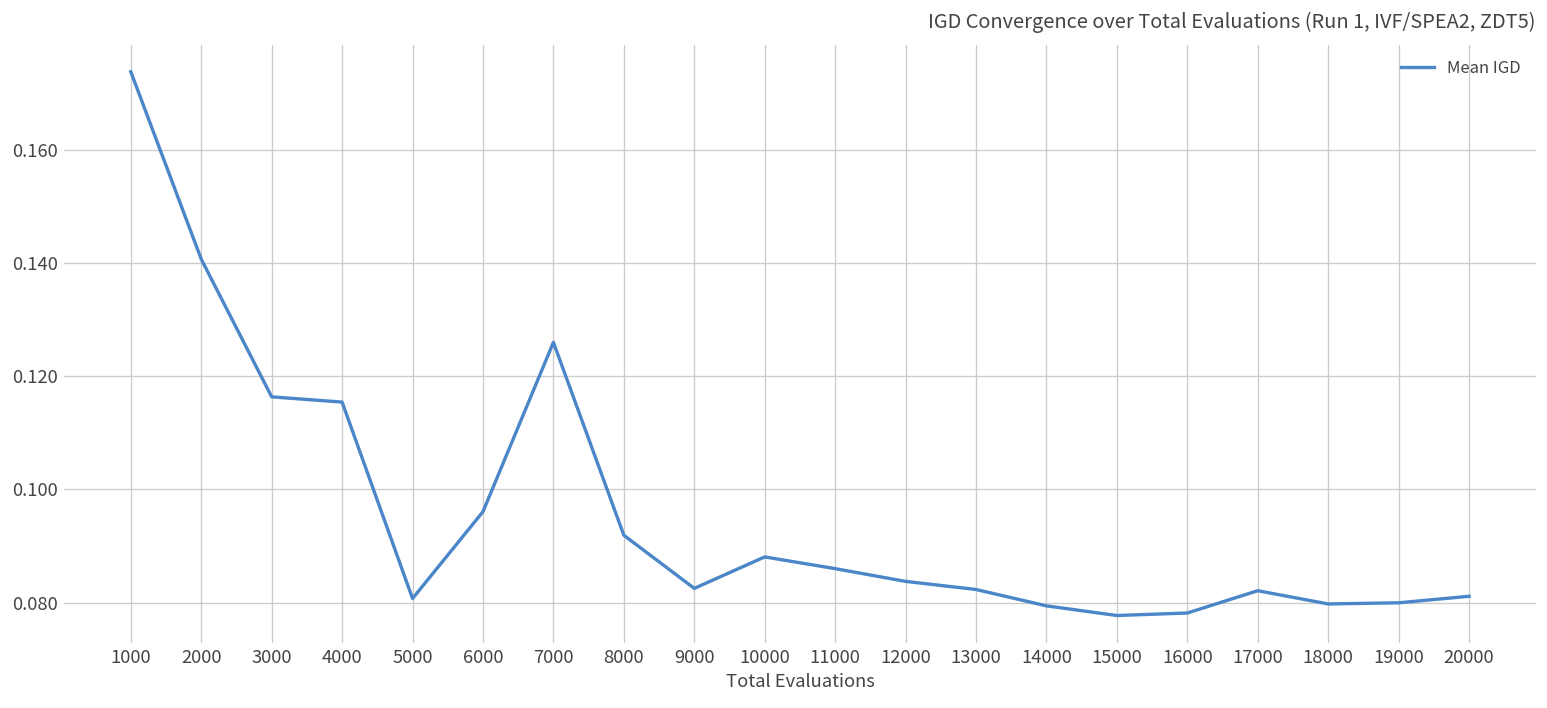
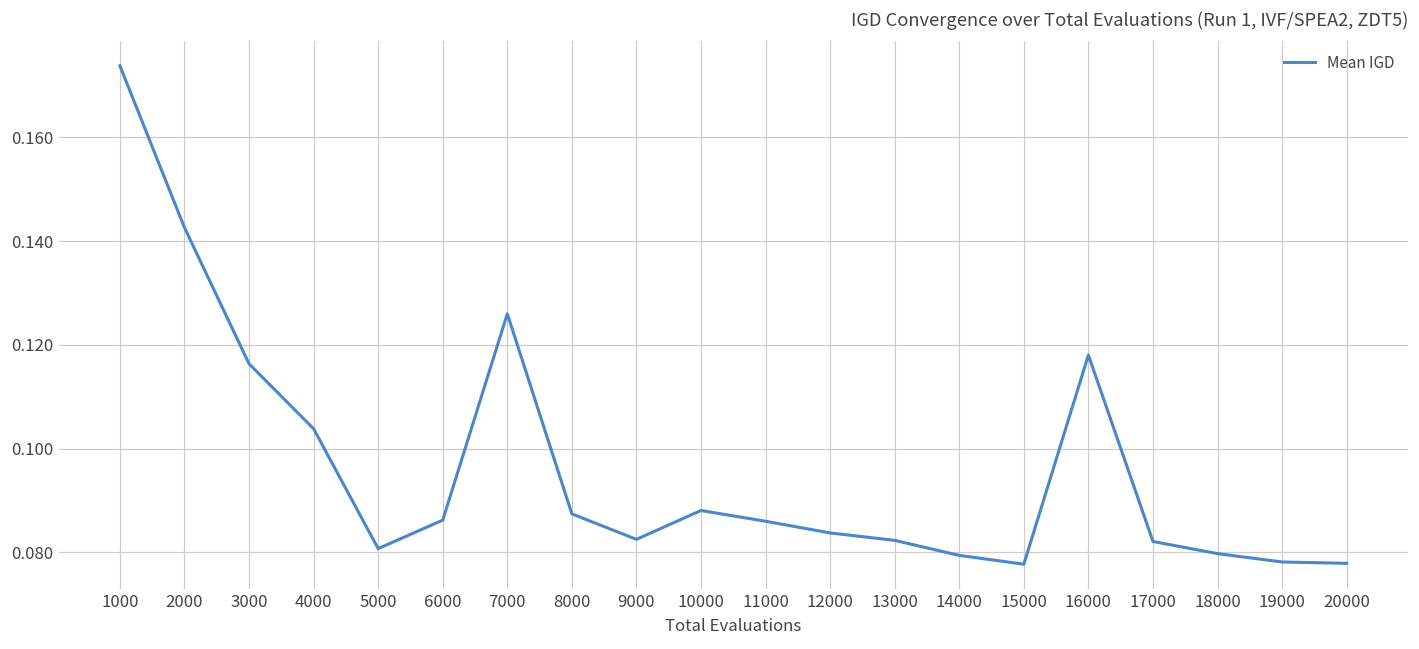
2000: 0.141 -> 0.143
4000: 0.115 -> 0.104
6000: 0.096 -> 0.086
8000: 0.092 -> 0.087
16000: 0.078 -> 0.118
19000: 0.080 -> 0.078
20000: 0.081 -> 0.078
